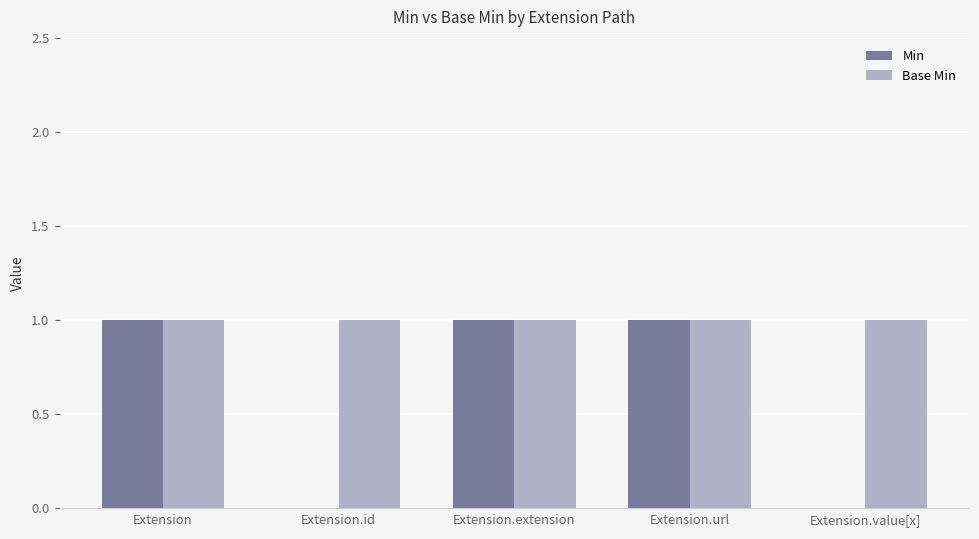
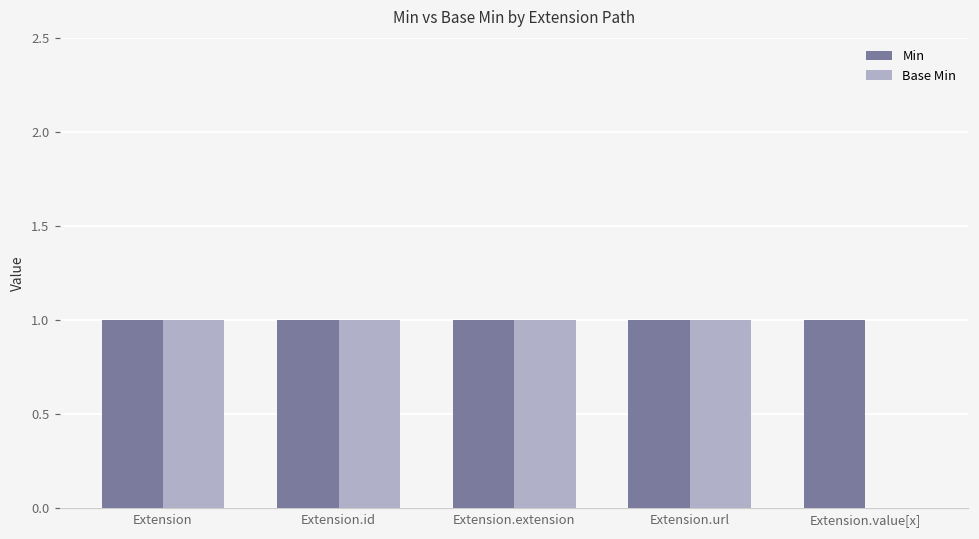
Min, Extension.id: 0 -> 1
Min, Extension.value[x]: 0 -> 1
Base Min, Extension.value[x]: 1 -> 0
